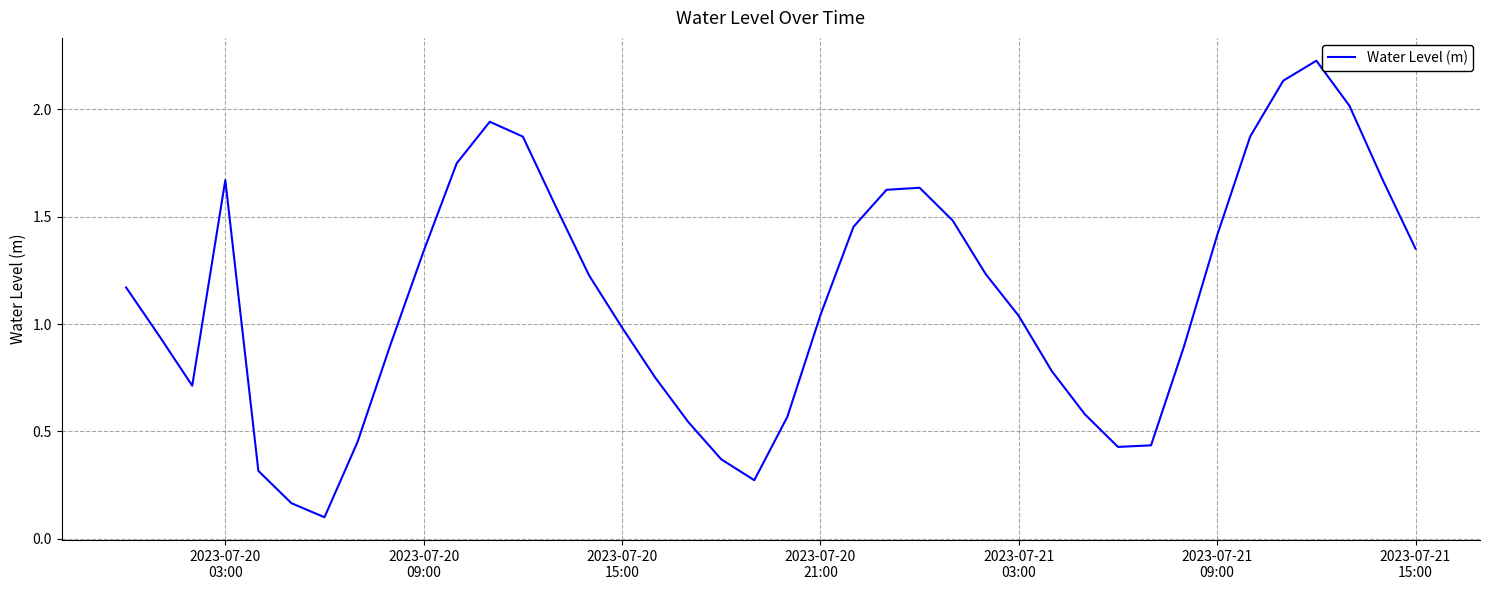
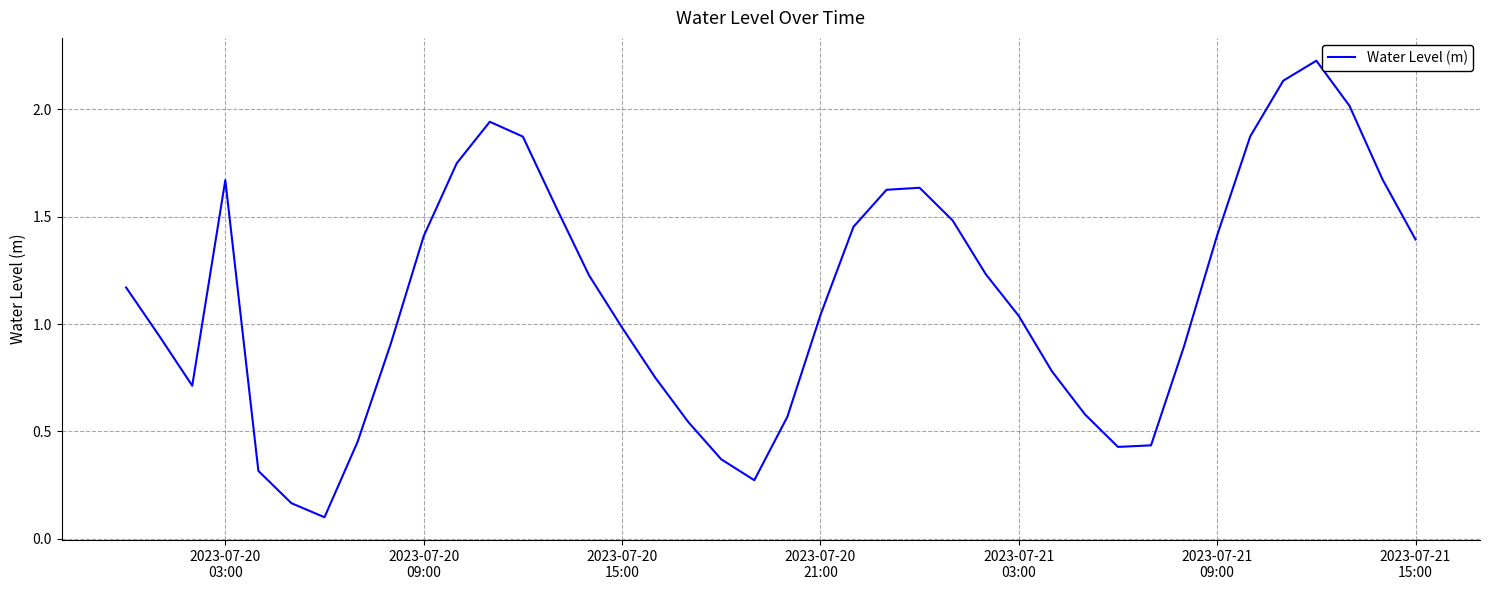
2023-07-20 09:00: 1.34 -> 1.41
2023-07-21 15:00: 1.35 -> 1.39
